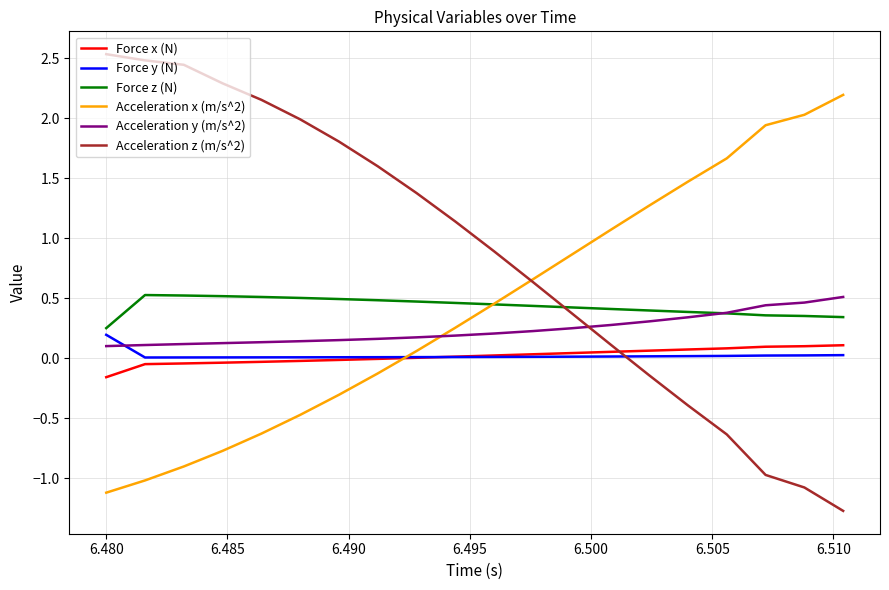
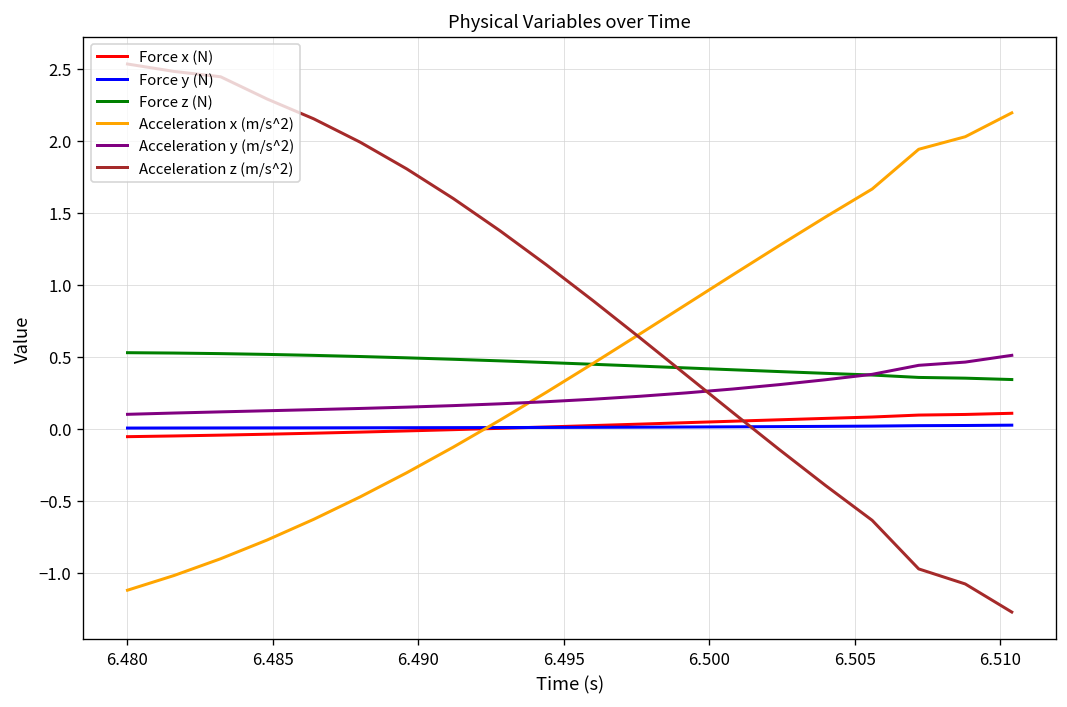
Force x (N), 6.480: -0.16 -> -0.05
Force y (N), 6.480: 0.19 -> 0.00
Force z (N), 6.480: 0.25 -> 0.53
